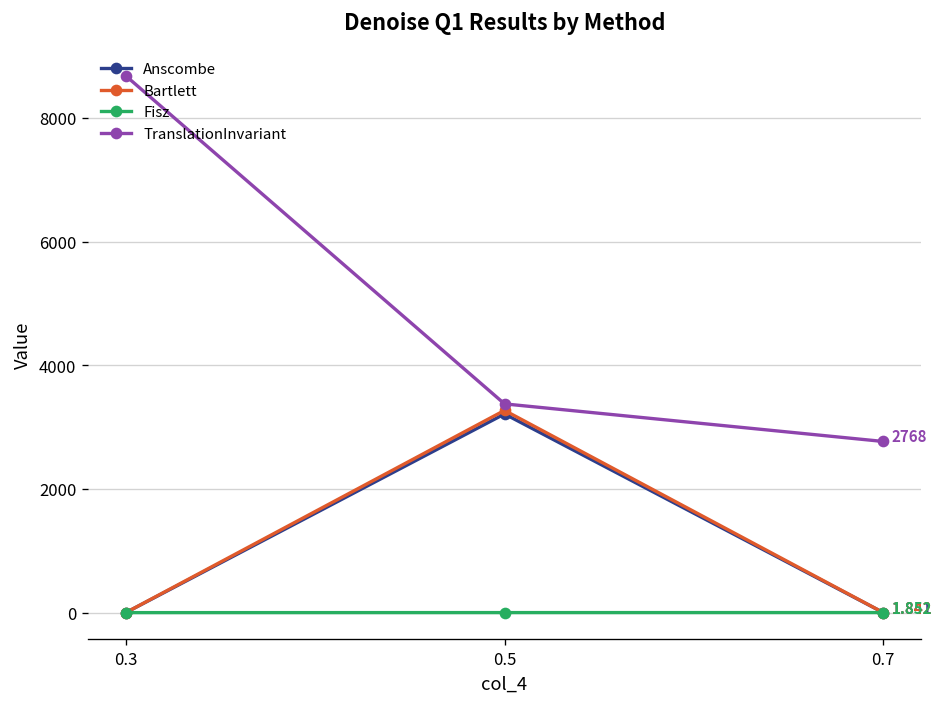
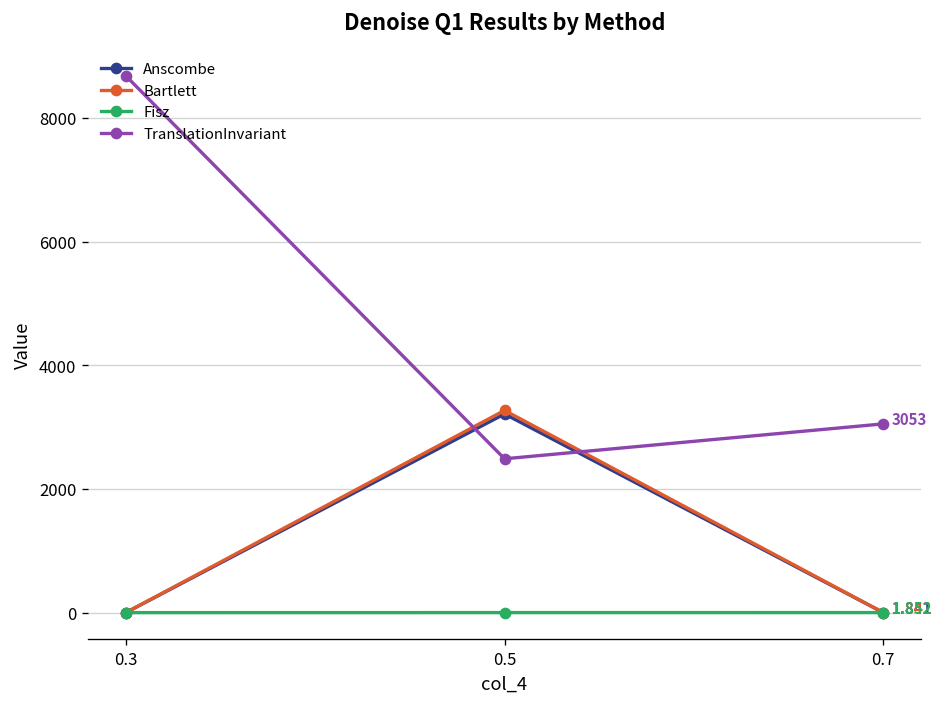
TranslationInvariant, 0.5: 3400 -> 2500
TranslationInvariant, 0.7: 2768 -> 3053
